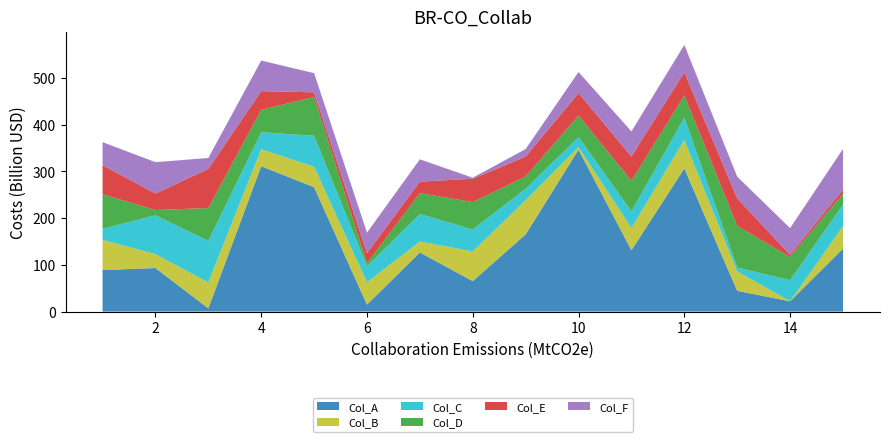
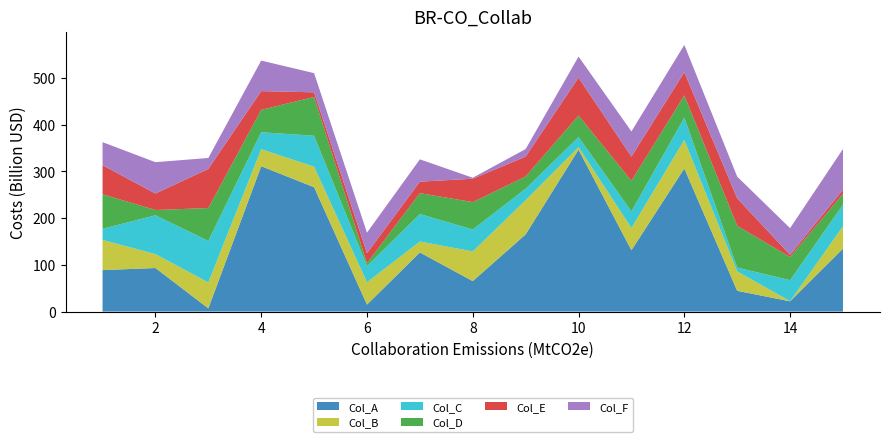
Col_E, 10: 50 -> 80
